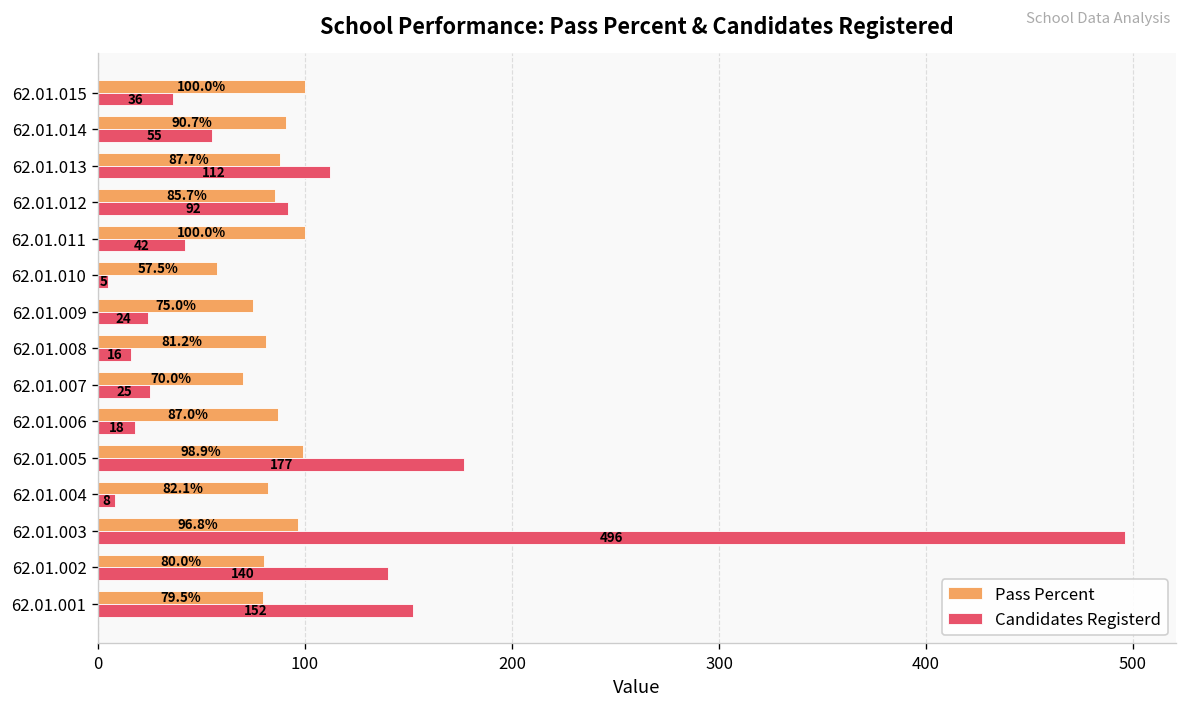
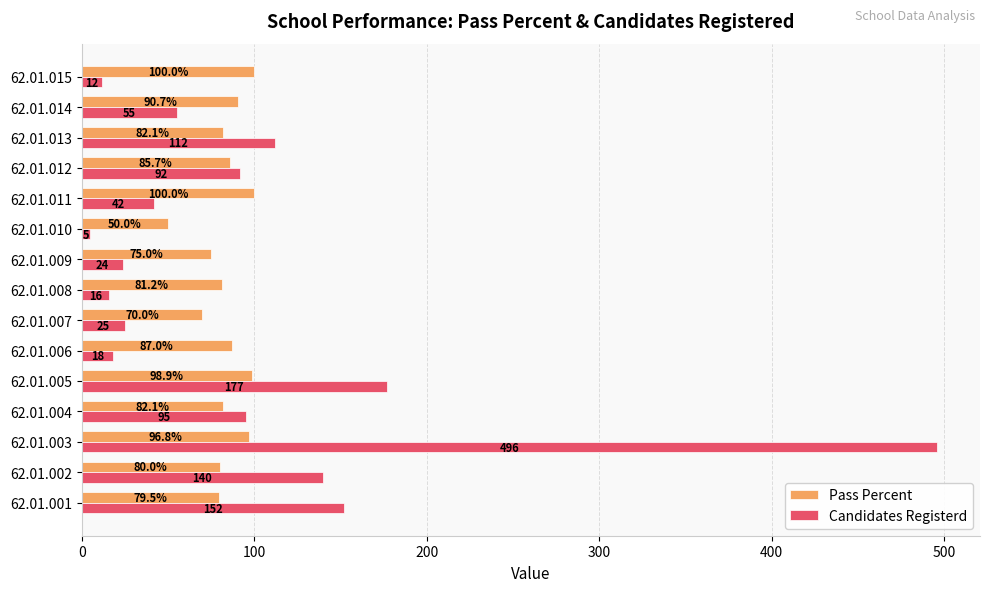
Candidates Registerd, 62.01.015: 36 -> 12
Pass Percent, 62.01.013: 87.7% -> 82.1%
Pass Percent, 62.01.010: 57.5% -> 50.0%
Candidates Registerd, 62.01.004: 8 -> 95
